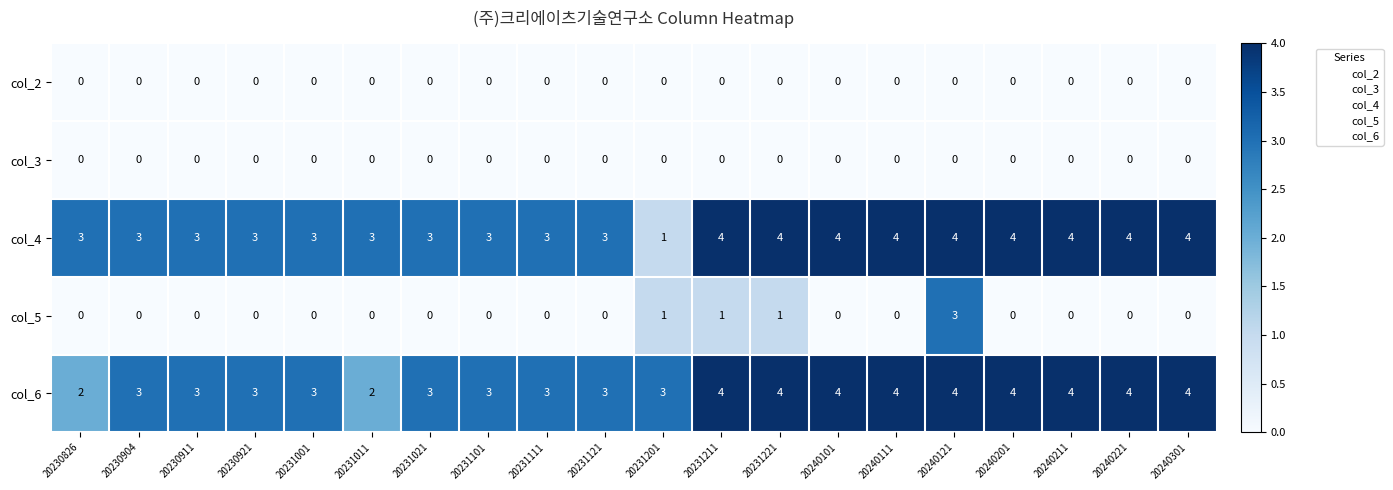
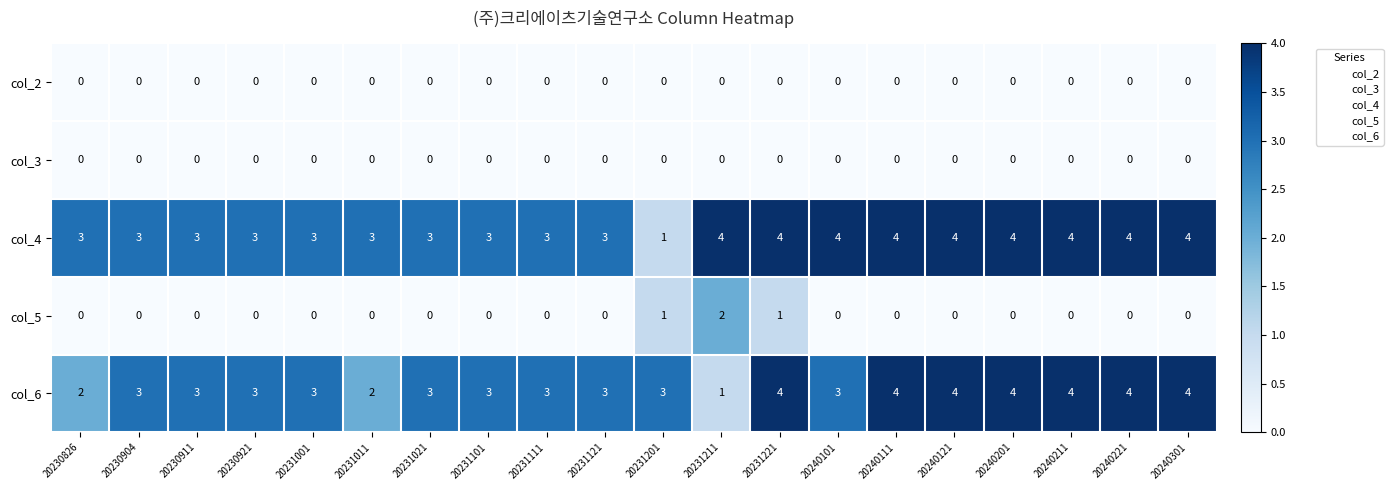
col_5, 20231211: 1 -> 2
col_5, 20240121: 3 -> 0
col_6, 20231211: 4 -> 1
col_6, 20240101: 4 -> 3
